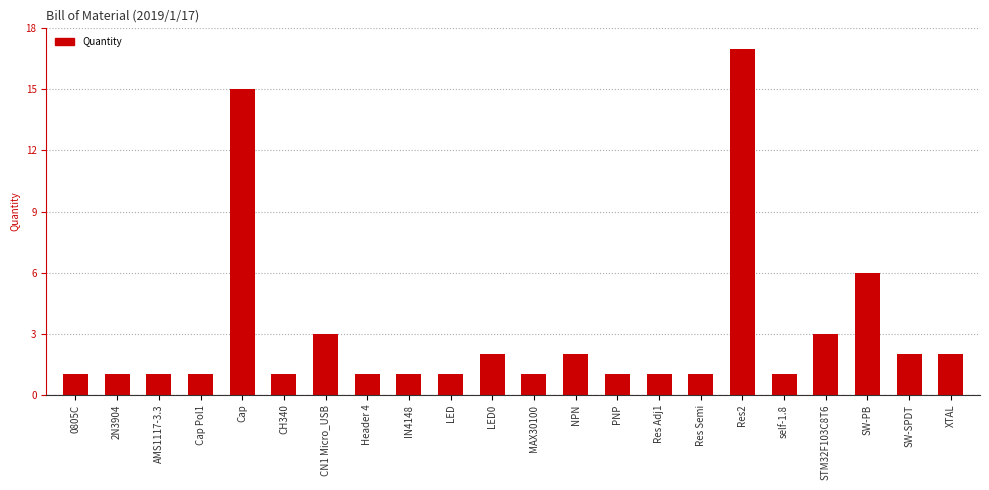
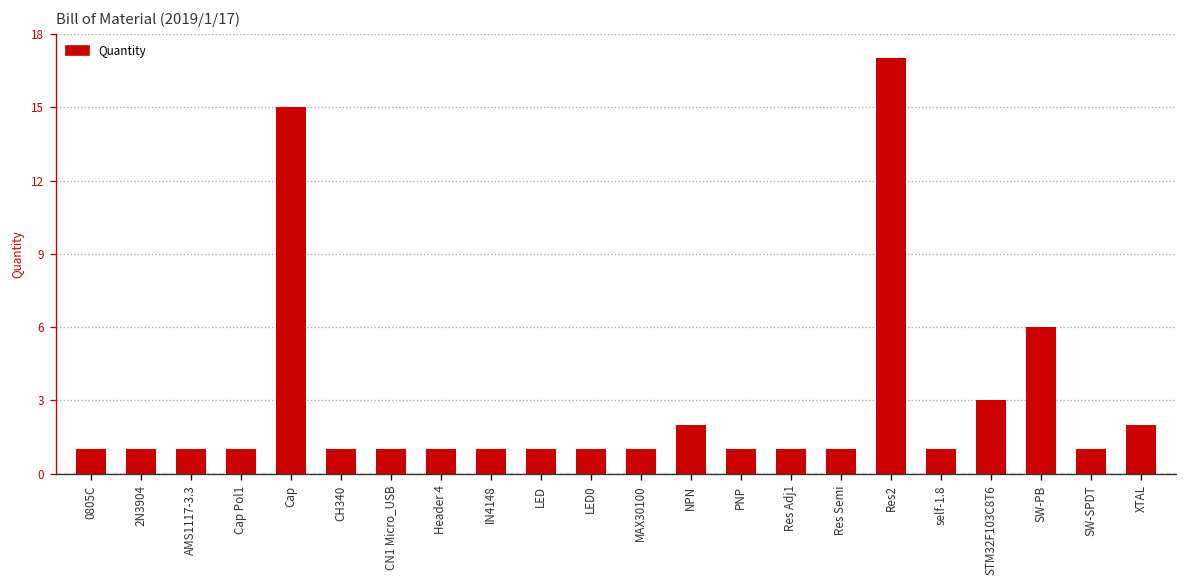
CN1 Micro_USB: 3 -> 1
LED0: 2 -> 1
SW-SPDT: 2 -> 1
